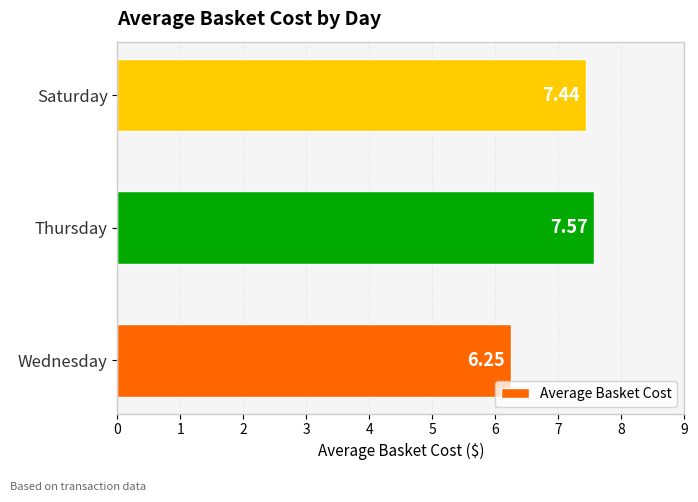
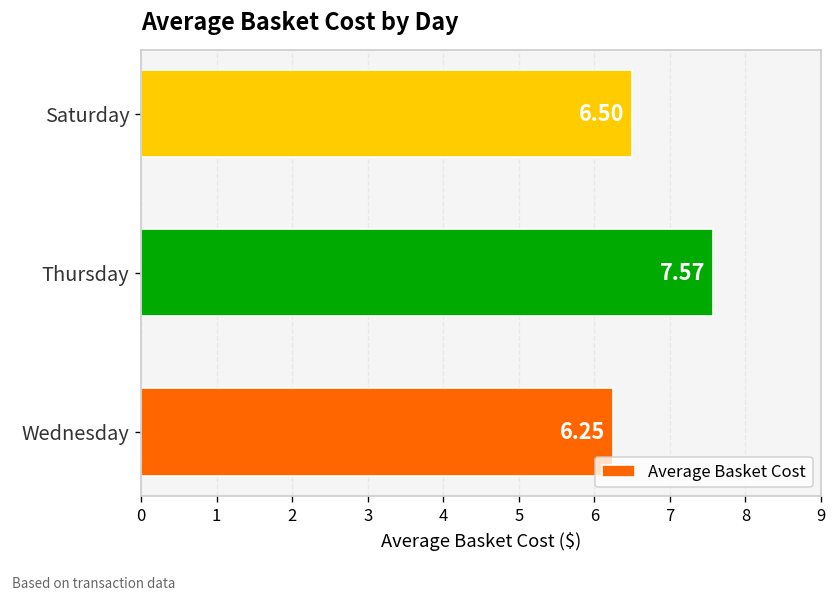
Saturday: 7.44 -> 6.50
